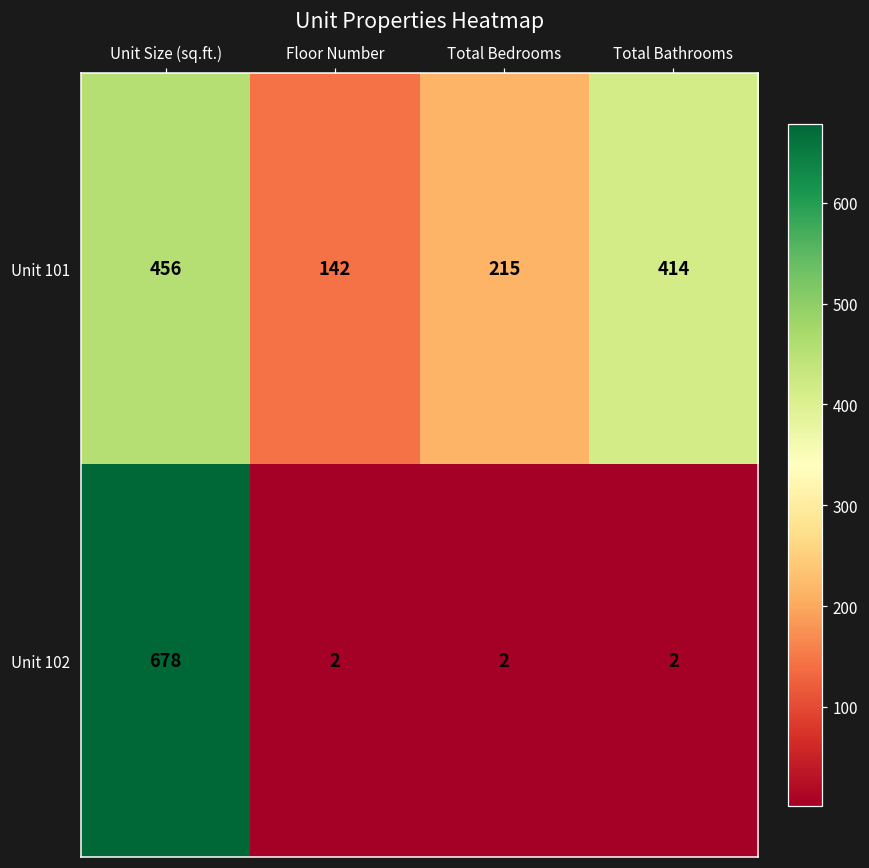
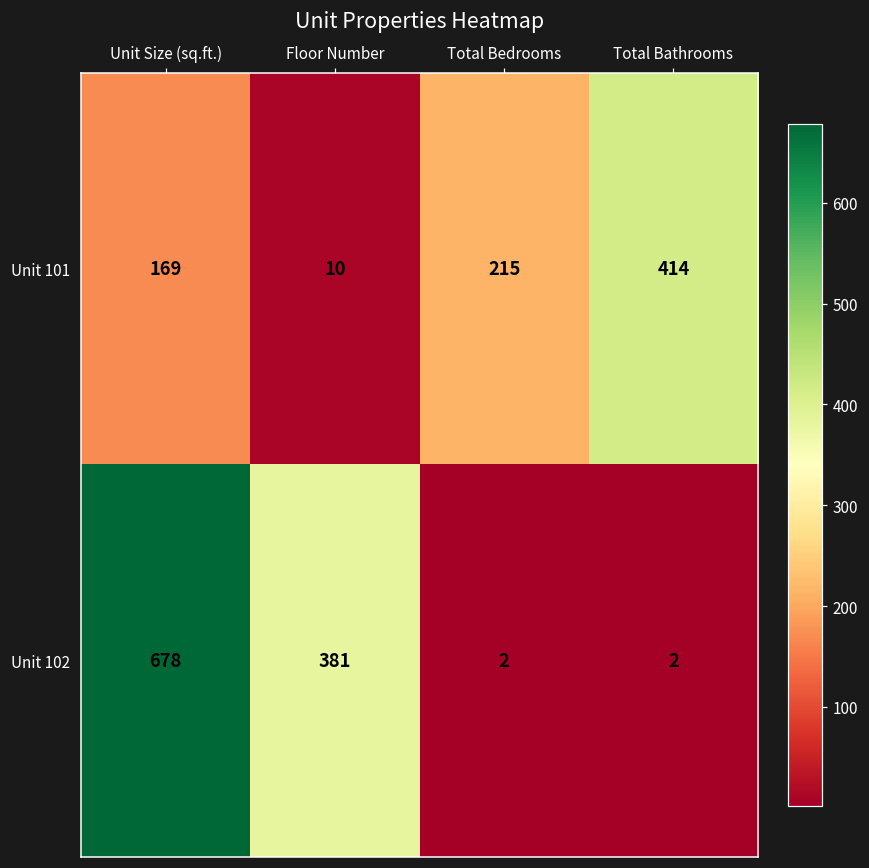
Unit 101, Unit Size (sq.ft.): 456 -> 169
Unit 101, Floor Number: 142 -> 10
Unit 102, Floor Number: 2 -> 381
